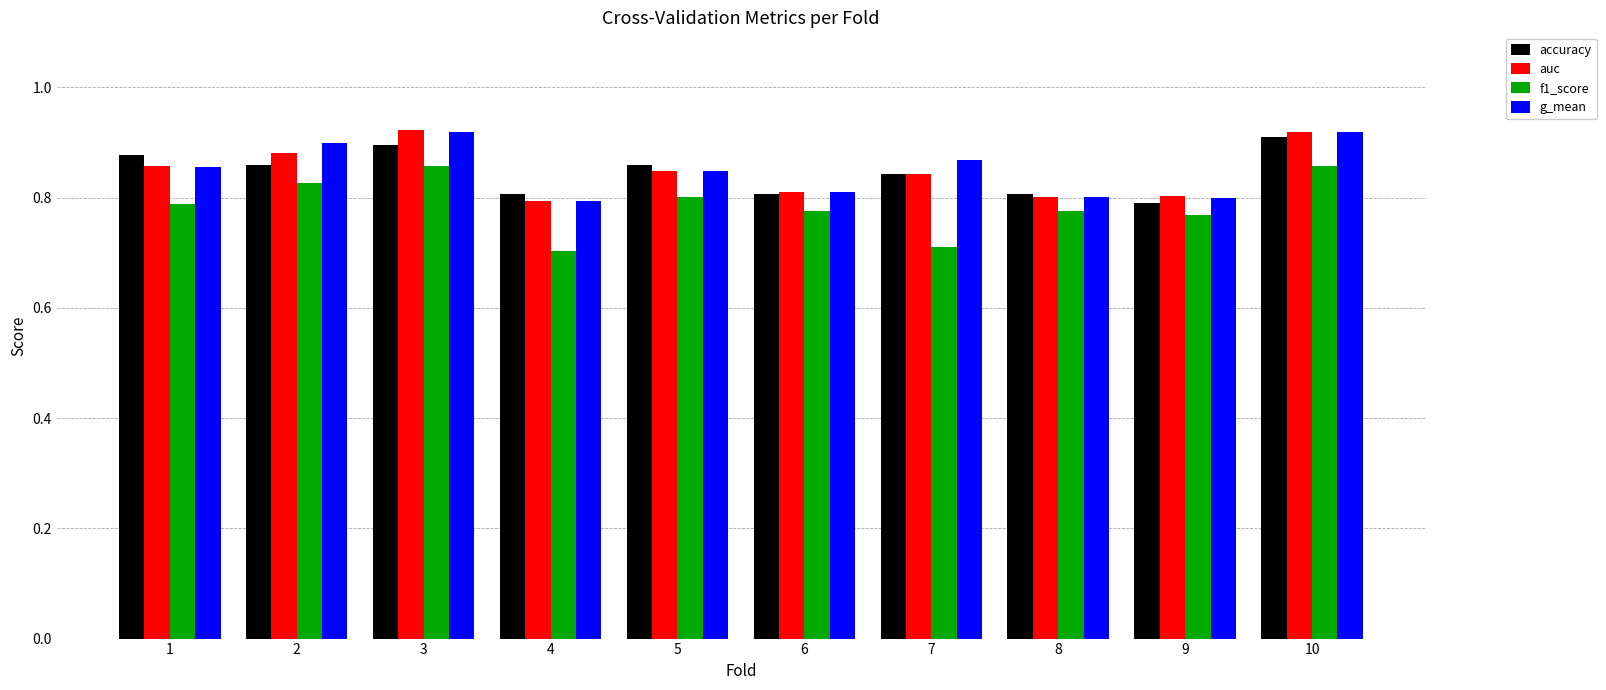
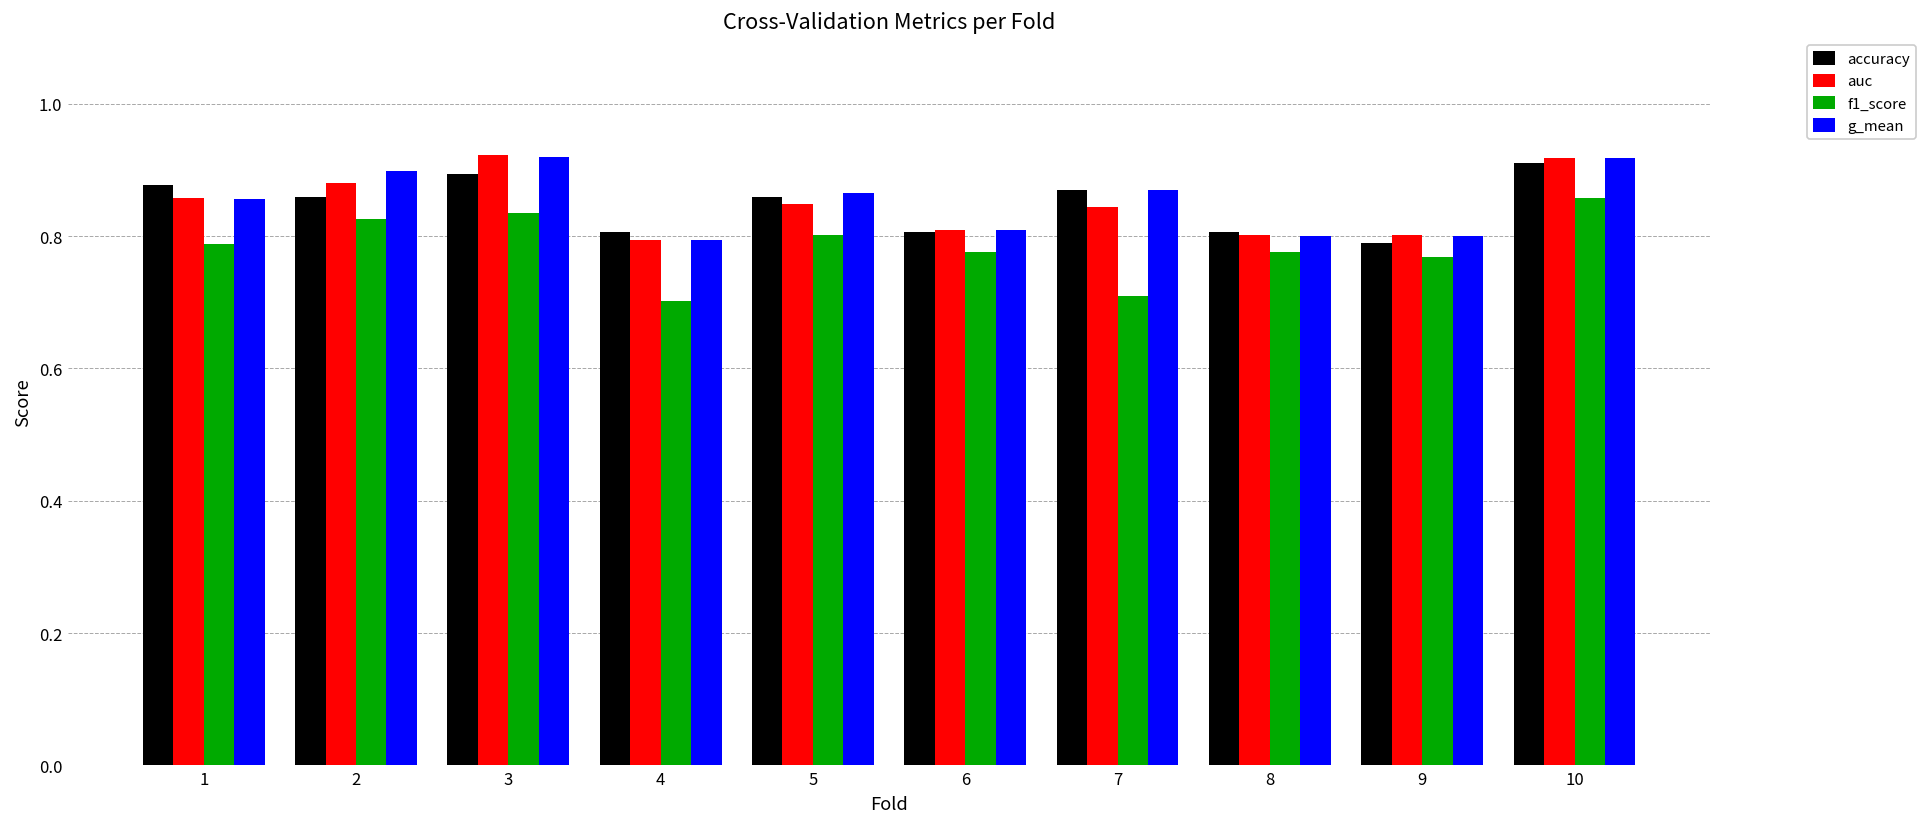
f1_score, 3: 0.86 -> 0.84
g_mean, 5: 0.85 -> 0.86
accuracy, 7: 0.84 -> 0.87
